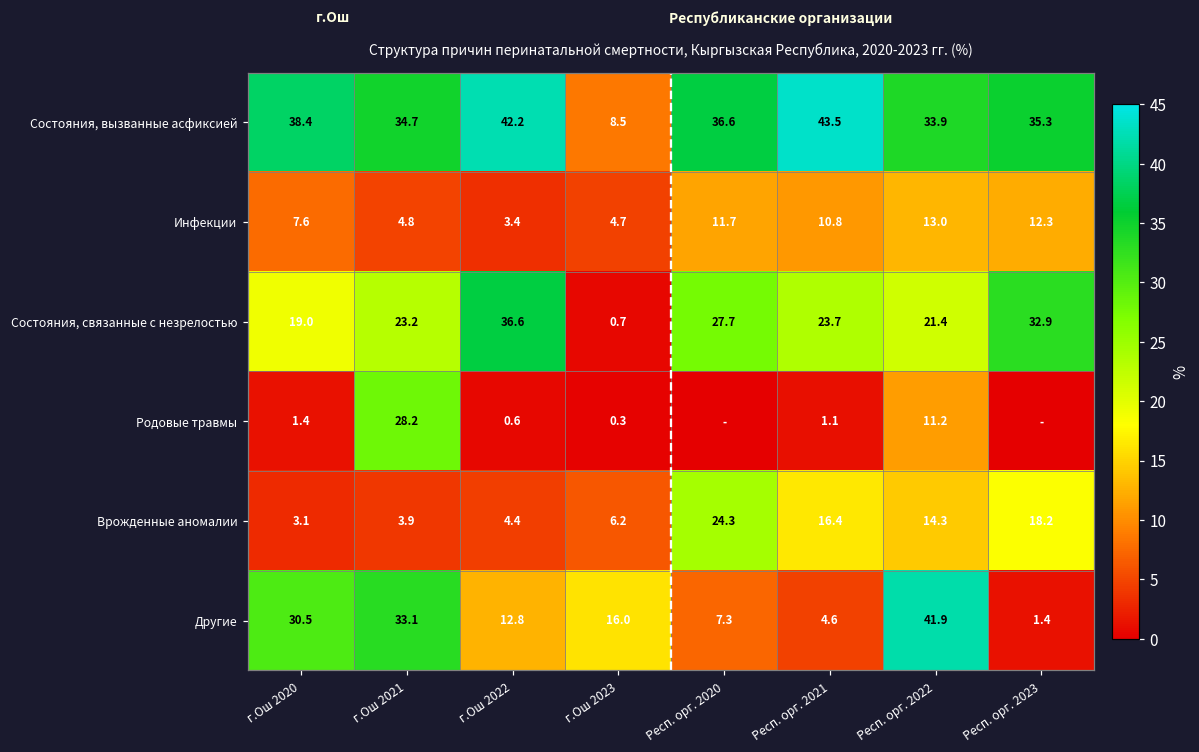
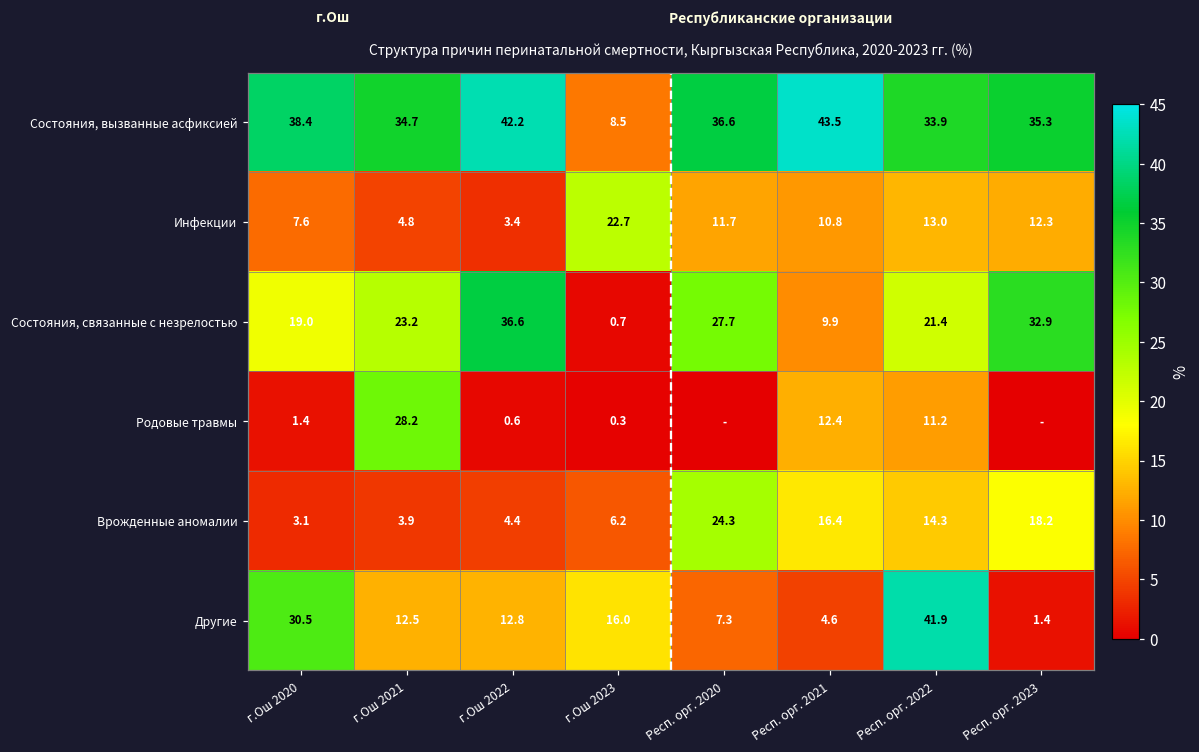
Инфекции, г.Ош 2023: 4.7 -> 22.7
Состояния, связанные с незрелостью, Респ. орг. 2021: 23.7 -> 9.9
Родовые травмы, Респ. орг. 2021: 1.1 -> 12.4
Другие, г.Ош 2021: 33.1 -> 12.5
